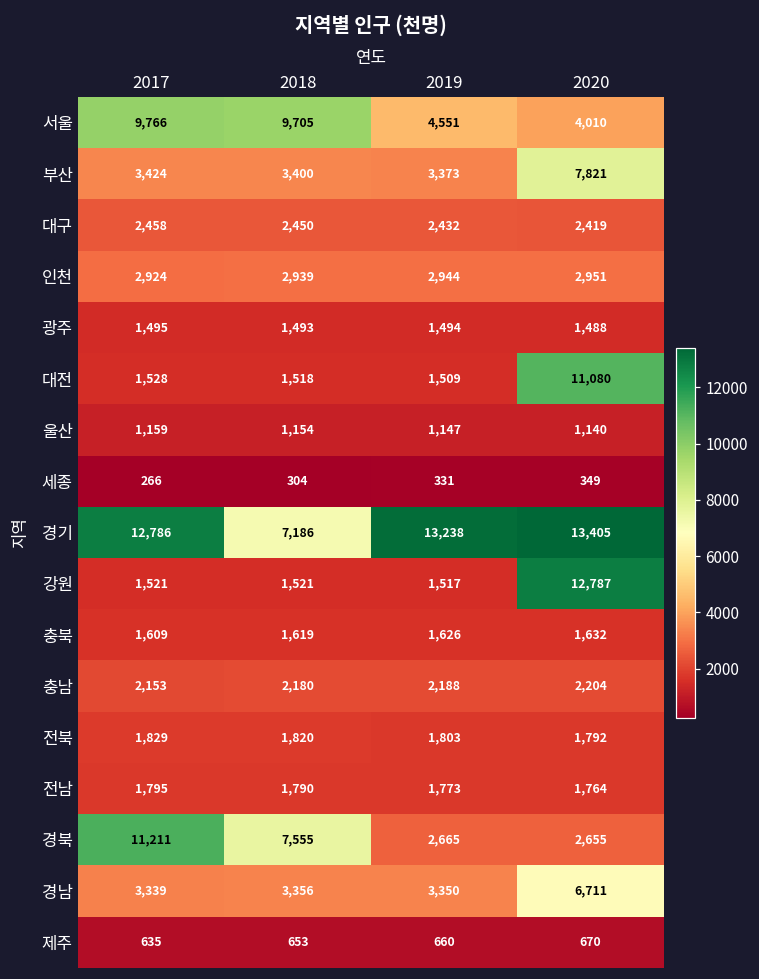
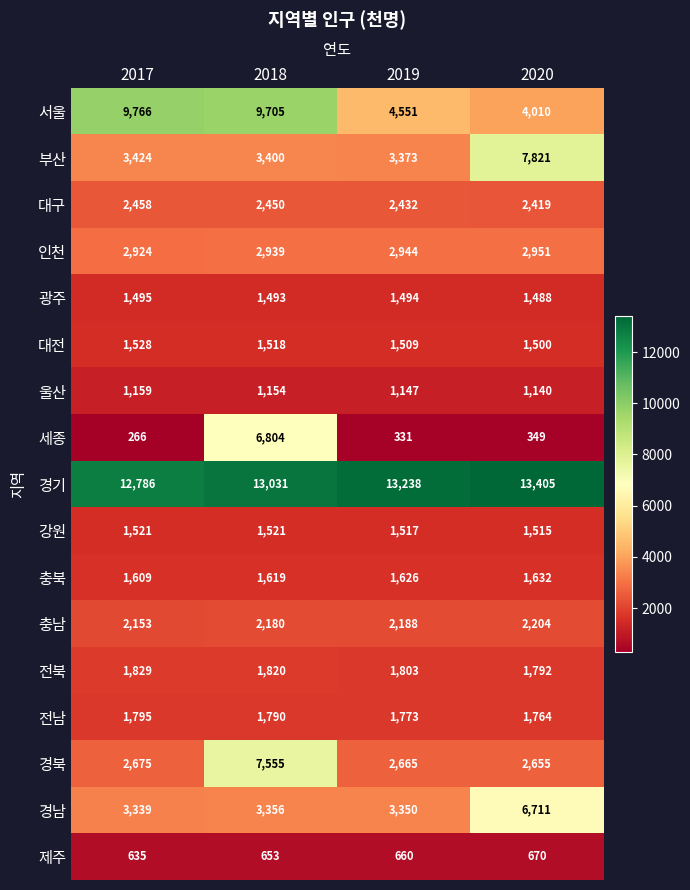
대전, 2020: 11,080 -> 1,500
세종, 2018: 304 -> 6,804
경기, 2018: 7,186 -> 13,031
강원, 2020: 12,787 -> 1,515
경북, 2017: 11,211 -> 2,675
